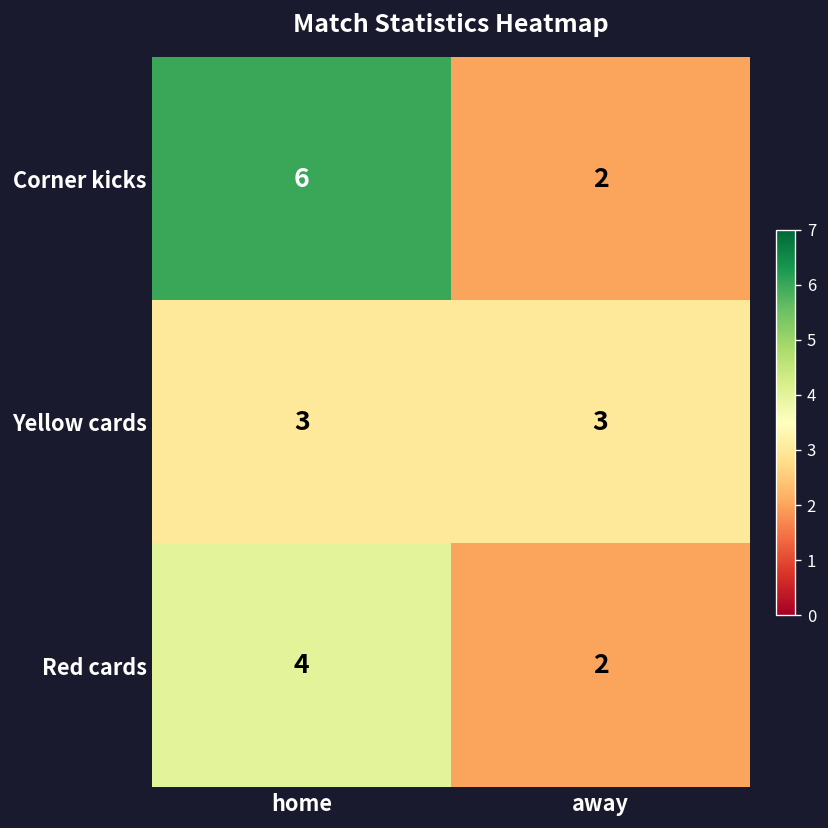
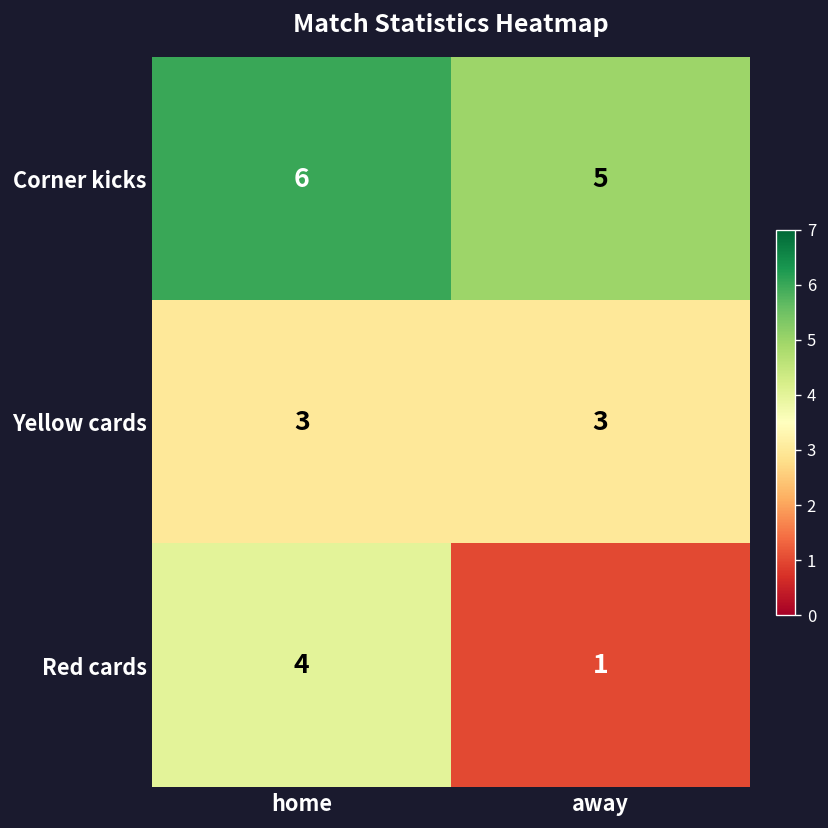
Corner kicks, away: 2 -> 5
Red cards, away: 2 -> 1
